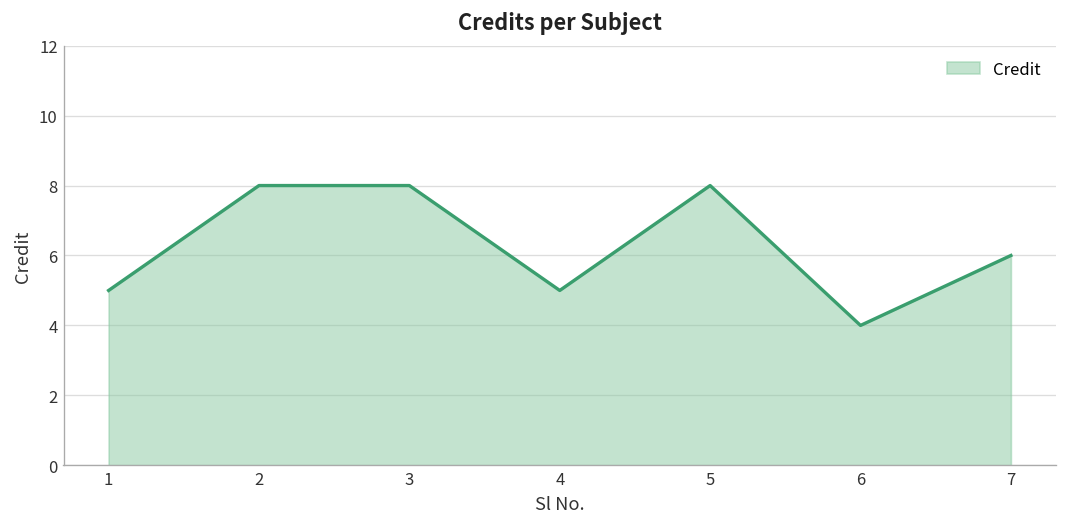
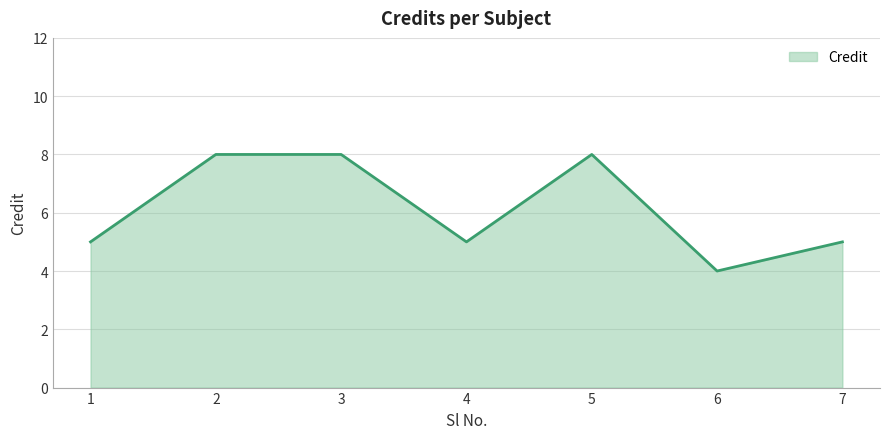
7: 6 -> 5
